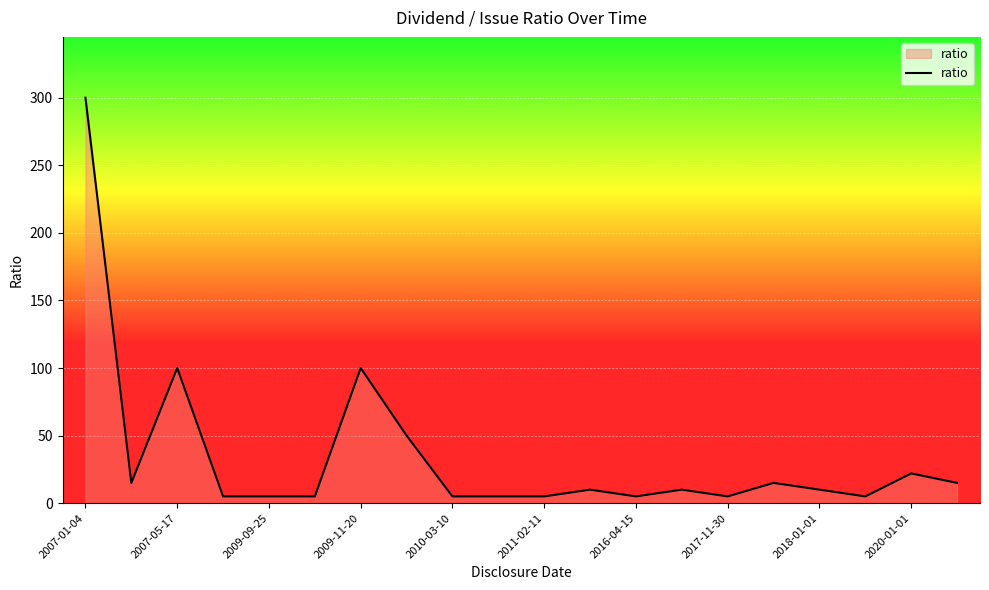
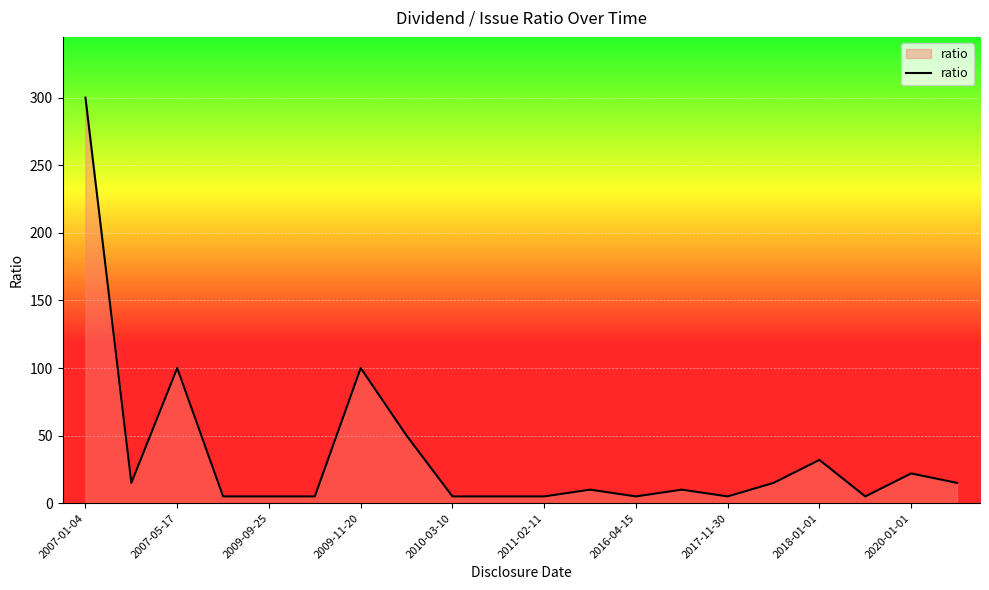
2018-01-01: 10 -> 32
